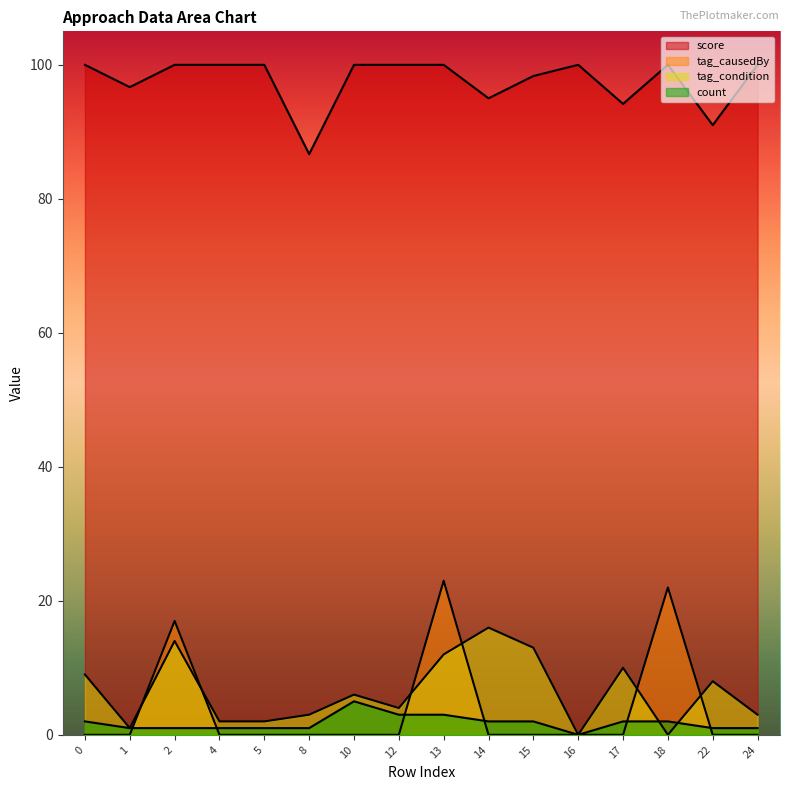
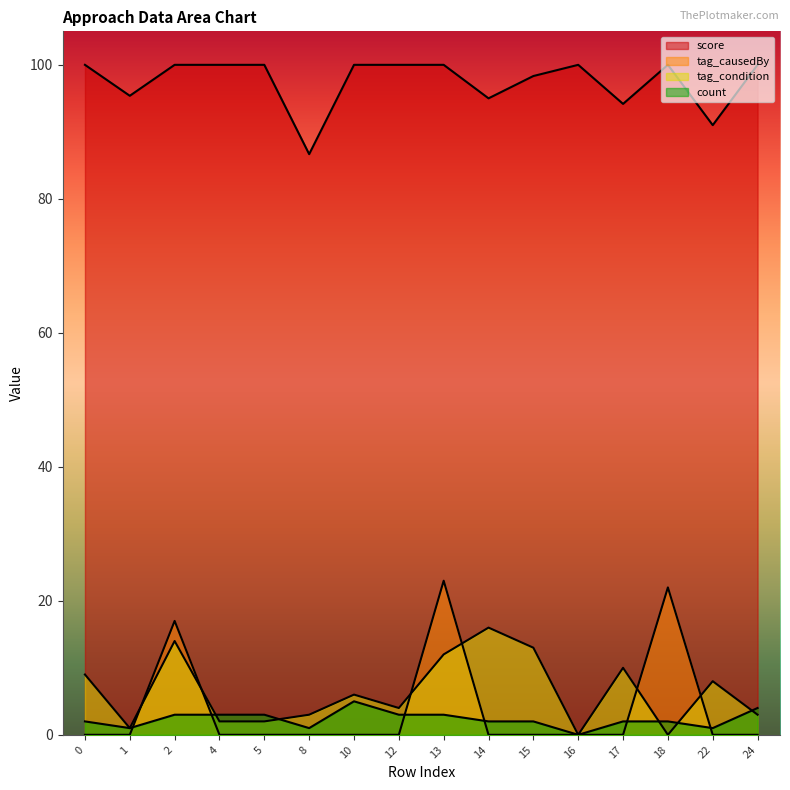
score, 1: 97 -> 95
count, 2: 1 -> 3
count, 4: 1 -> 3
count, 5: 1 -> 3
count, 24: 1 -> 4
